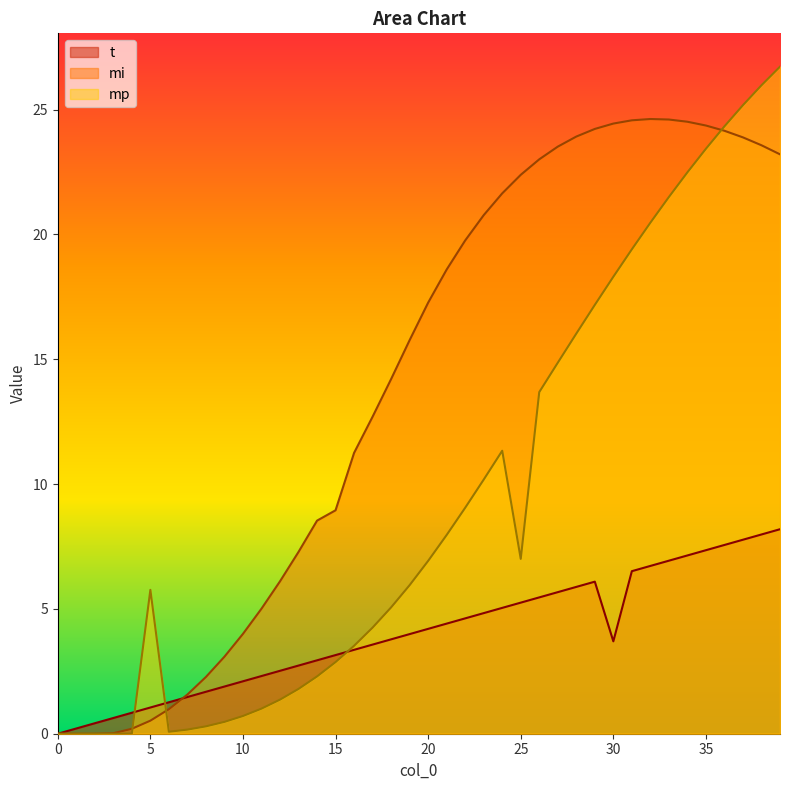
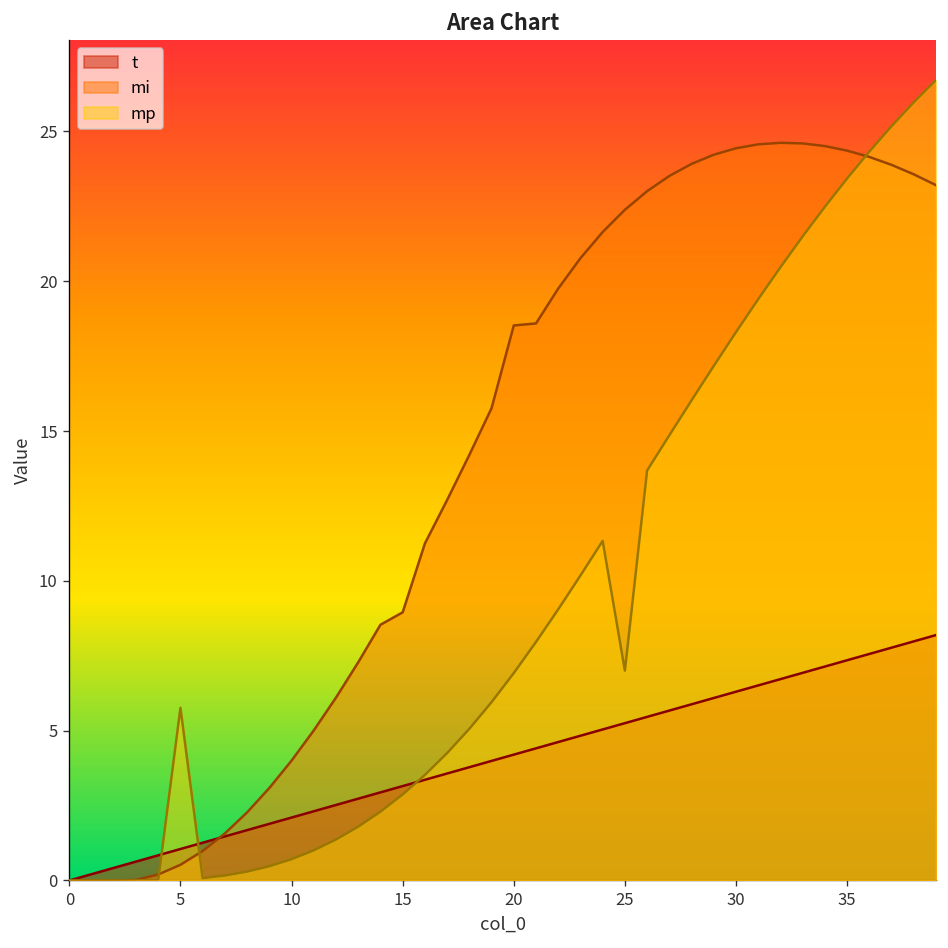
mi, 20: 17.3 -> 18.5
t, 30: 3.7 -> 6.3
